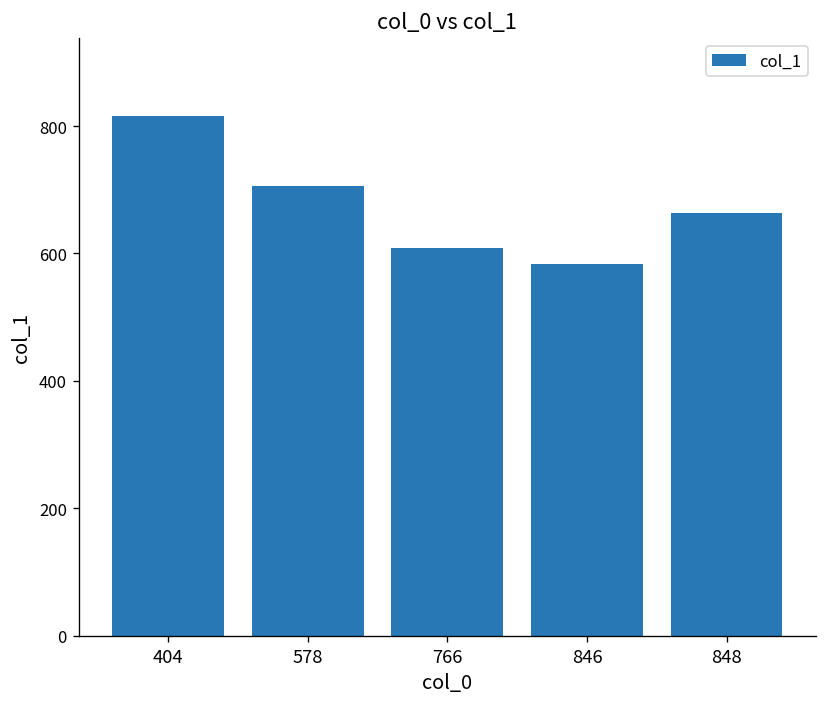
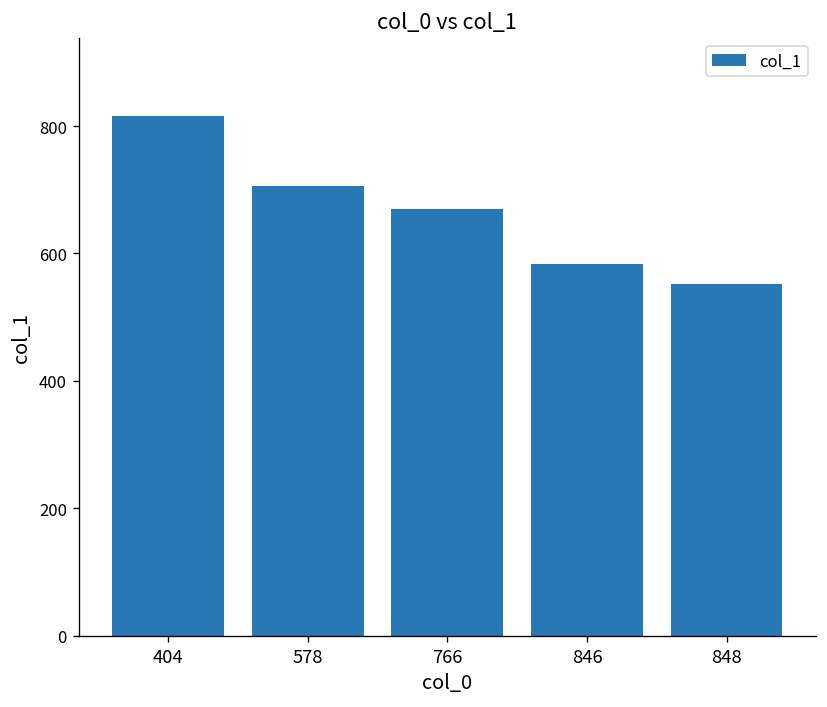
766: 610 -> 670
848: 660 -> 550
